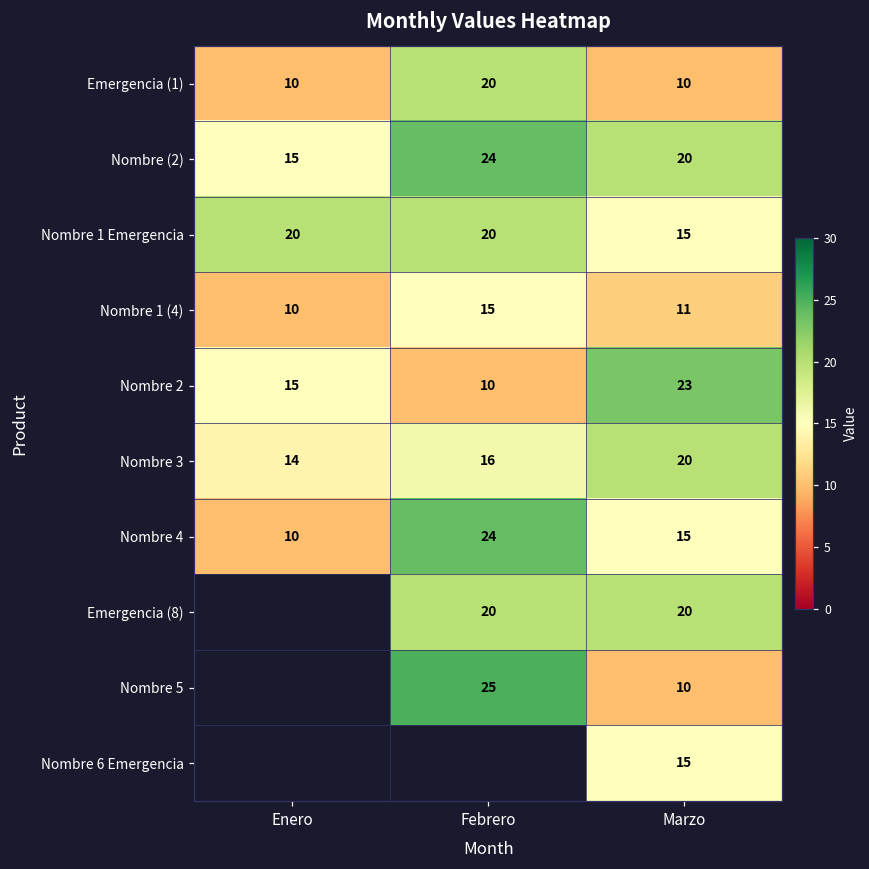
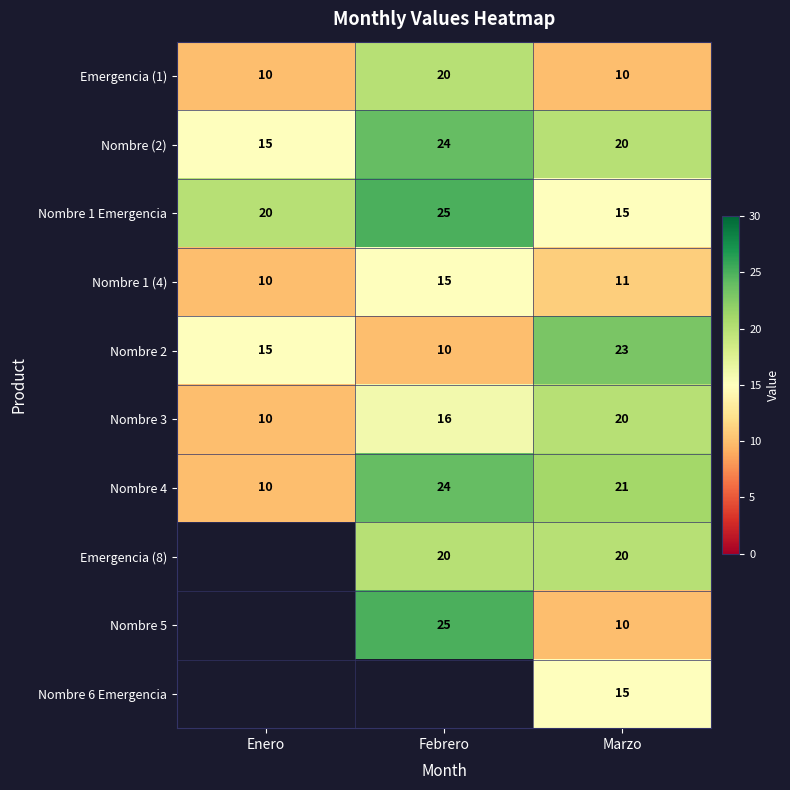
Nombre 1 Emergencia, Febrero: 20 -> 25
Nombre 3, Enero: 14 -> 10
Nombre 4, Marzo: 15 -> 21
